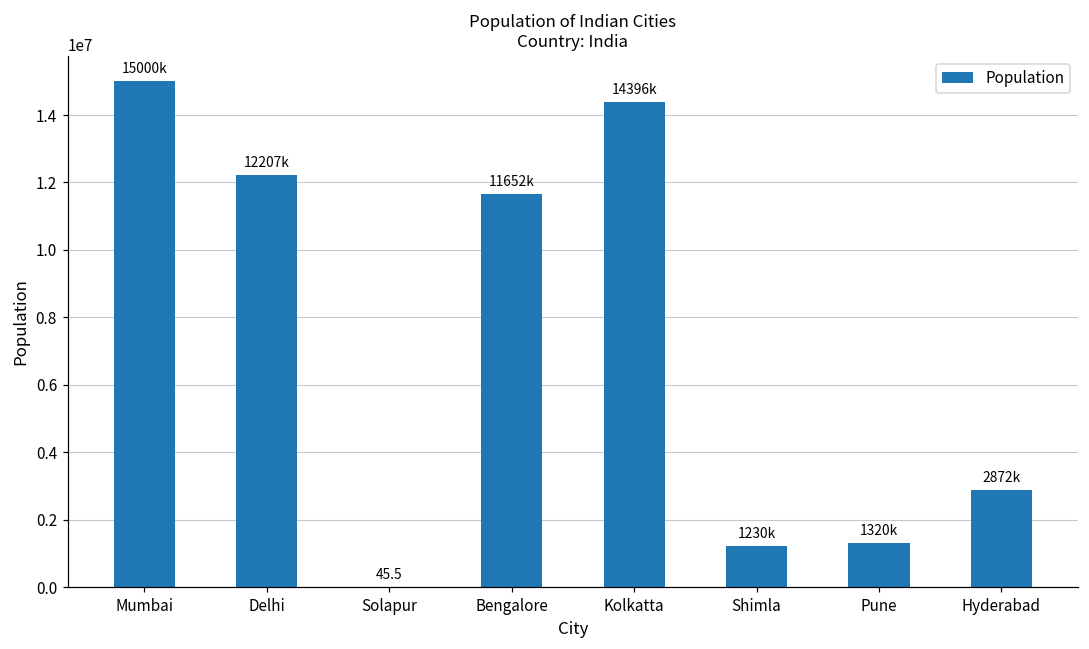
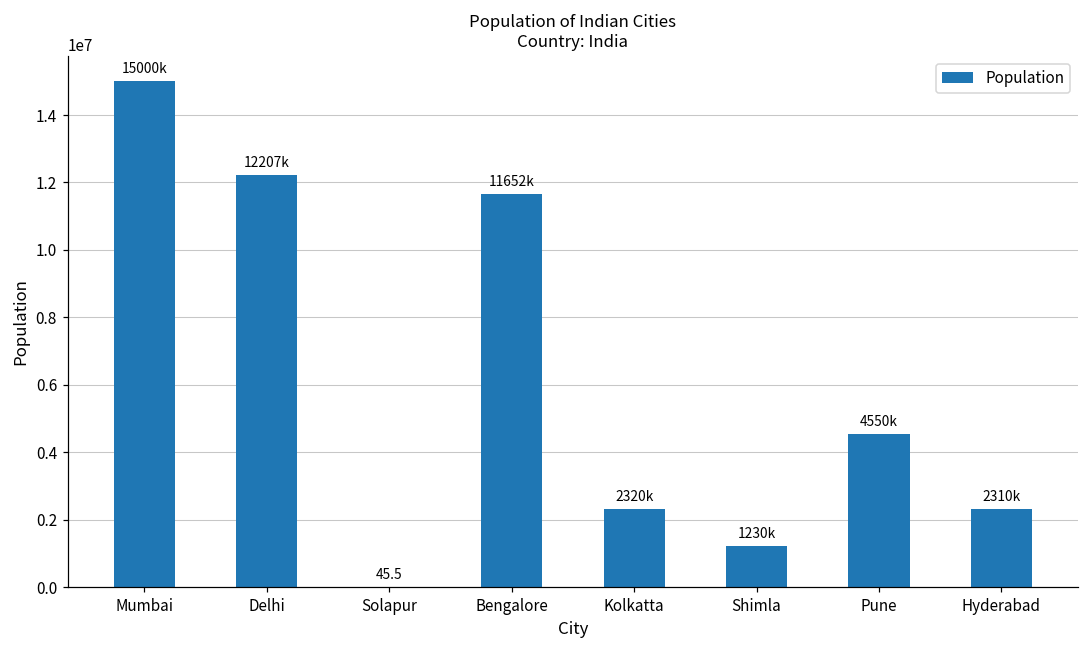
Kolkatta: 14396k -> 2320k
Pune: 1320k -> 4550k
Hyderabad: 2872k -> 2310k
